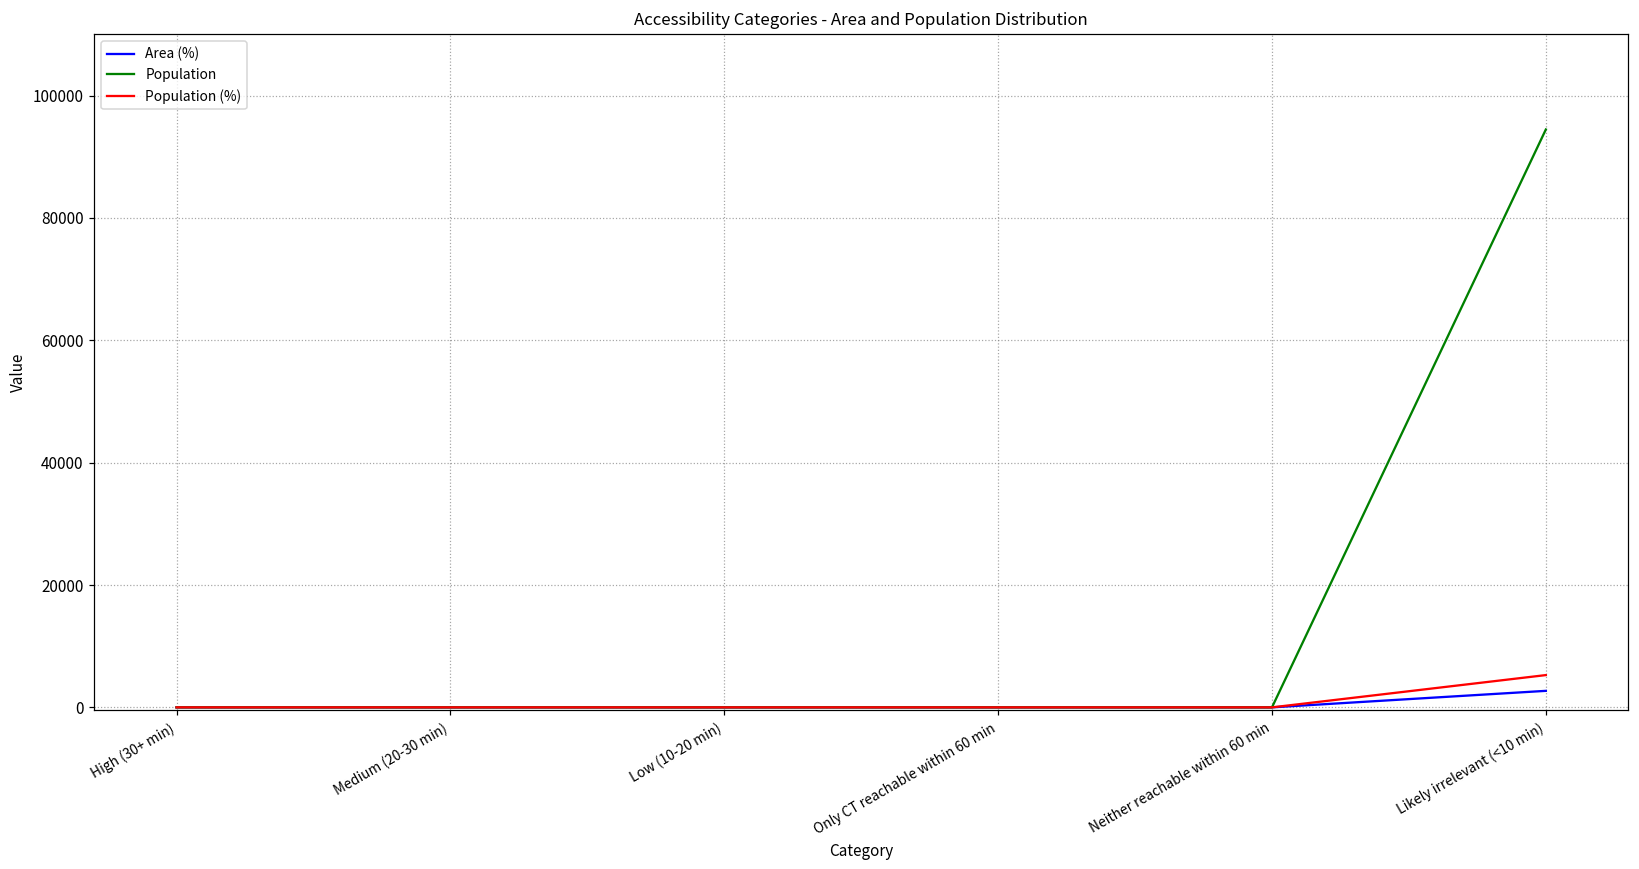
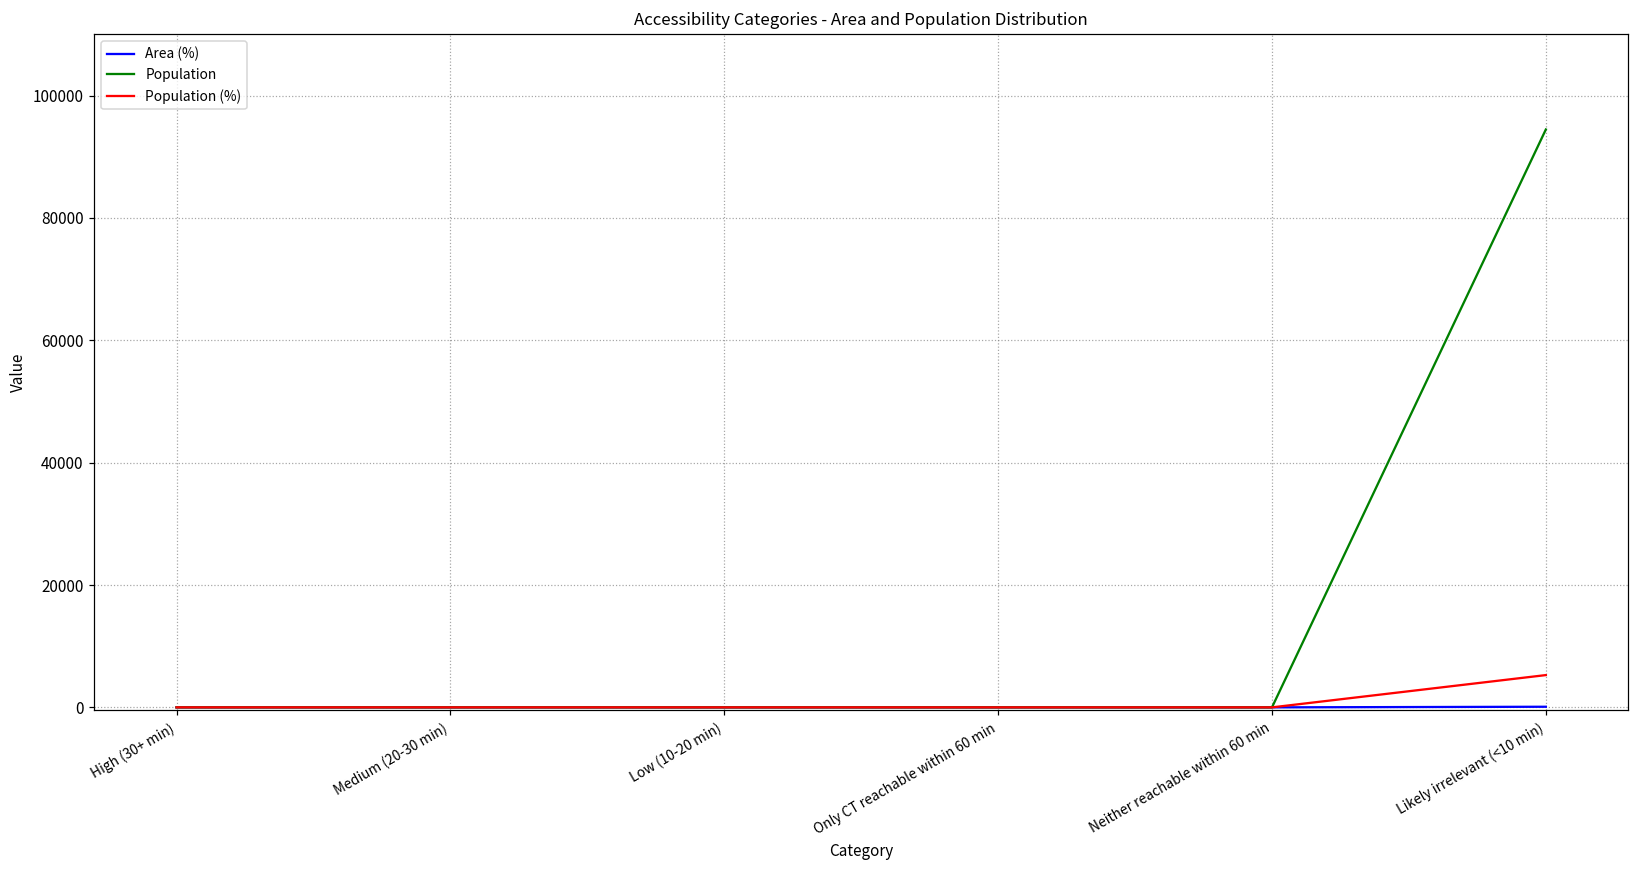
Area (%), Likely irrelevant (<10 min): 3000 -> 0
